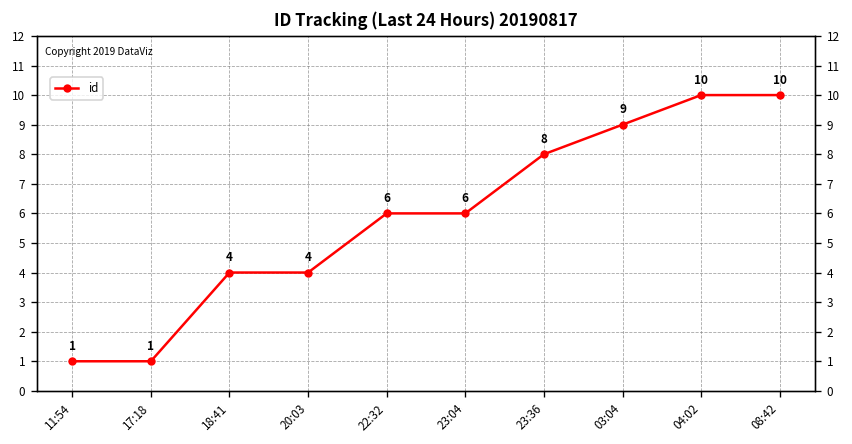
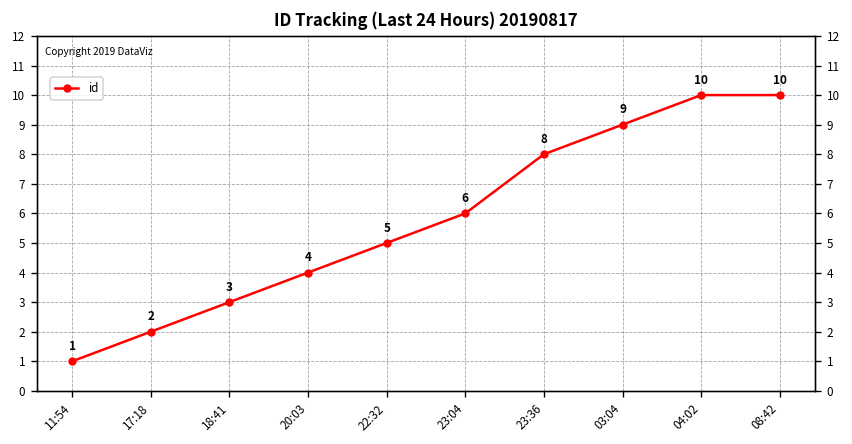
17:18: 1 -> 2
18:41: 4 -> 3
22:32: 6 -> 5
